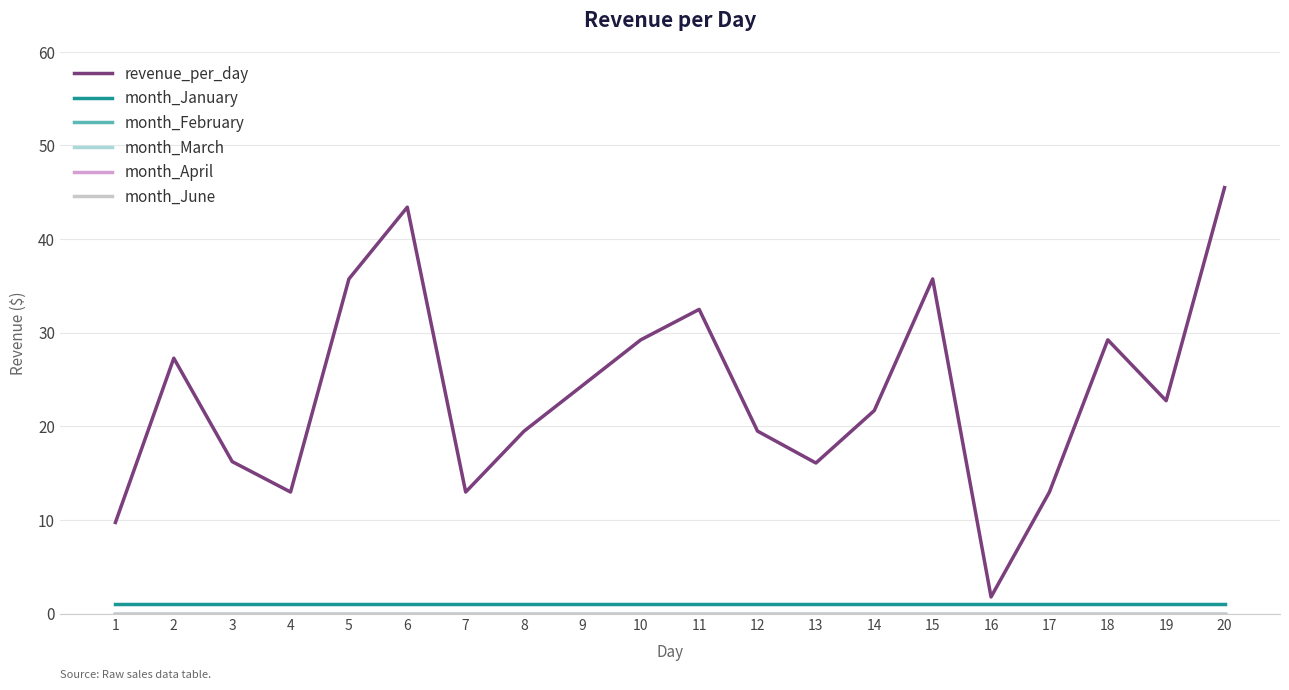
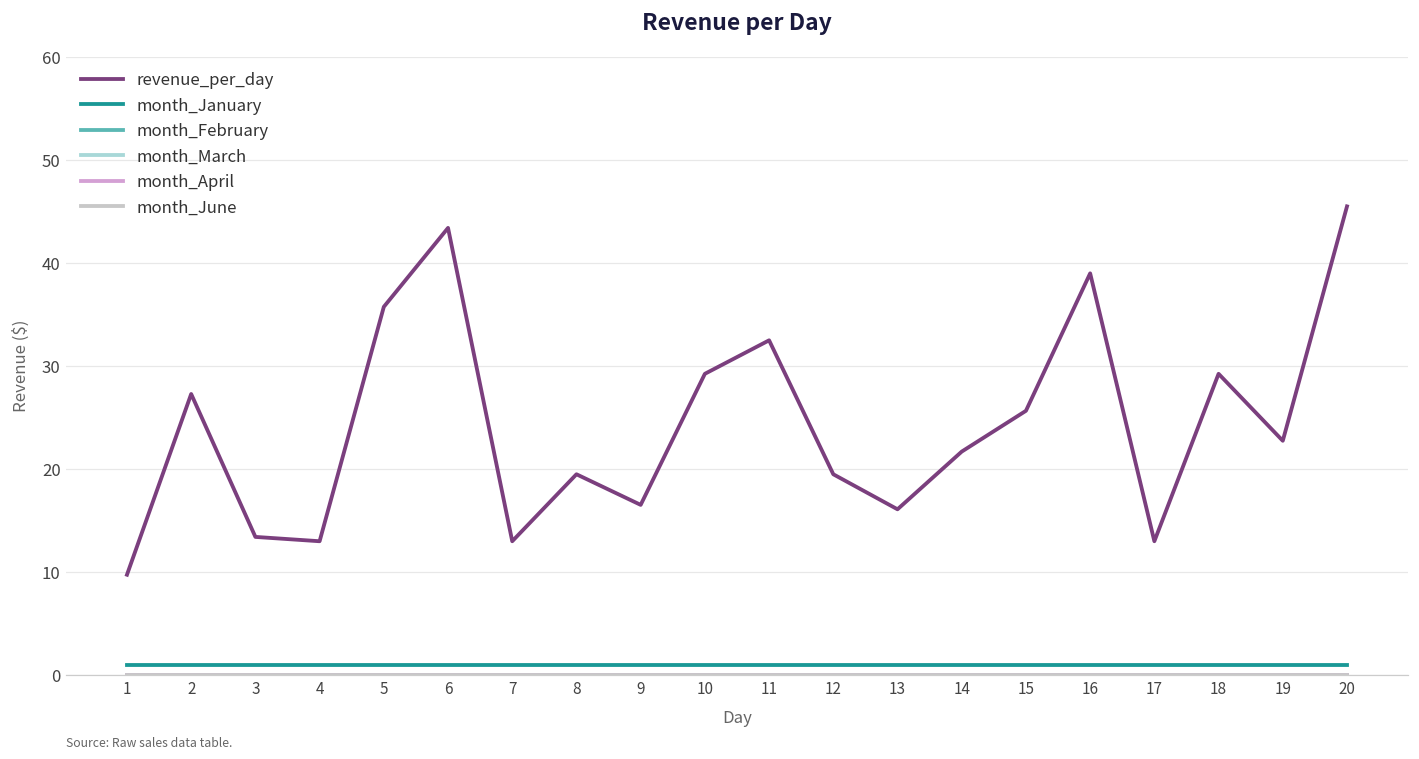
revenue_per_day, 3: 16 -> 13
revenue_per_day, 9: 24 -> 17
revenue_per_day, 15: 36 -> 26
revenue_per_day, 16: 2 -> 39
